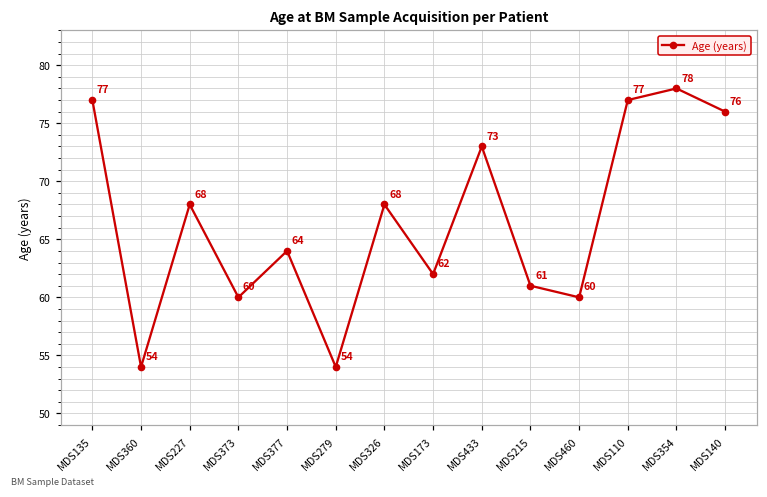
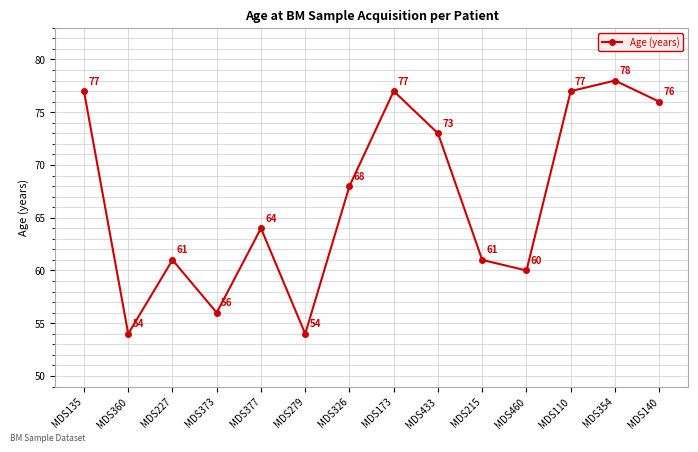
MDS227: 68 -> 61
MDS373: 60 -> 56
MDS173: 62 -> 77
